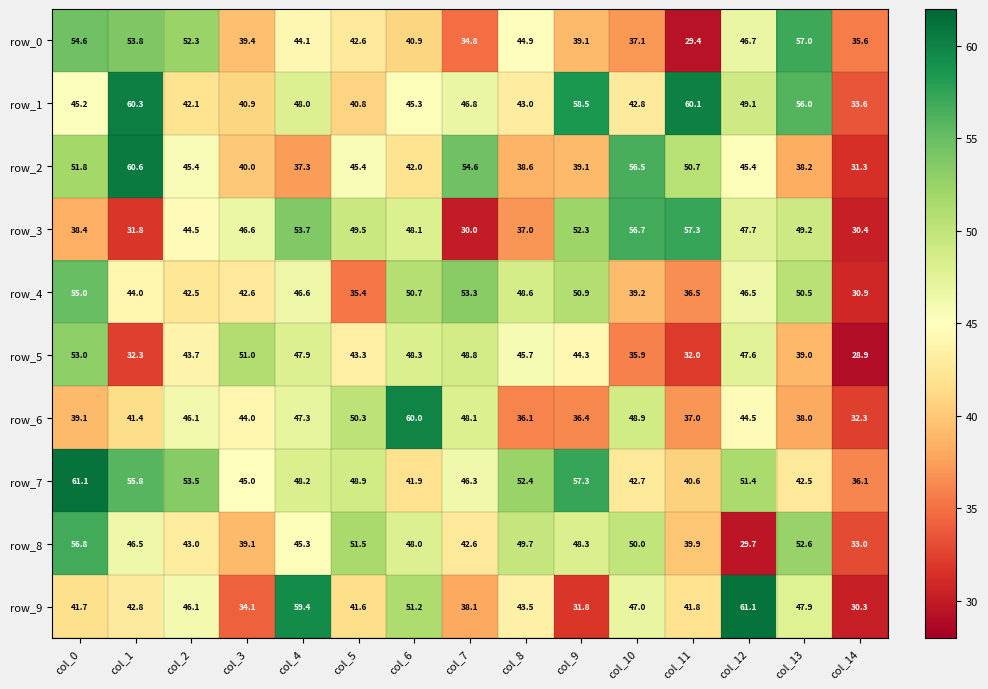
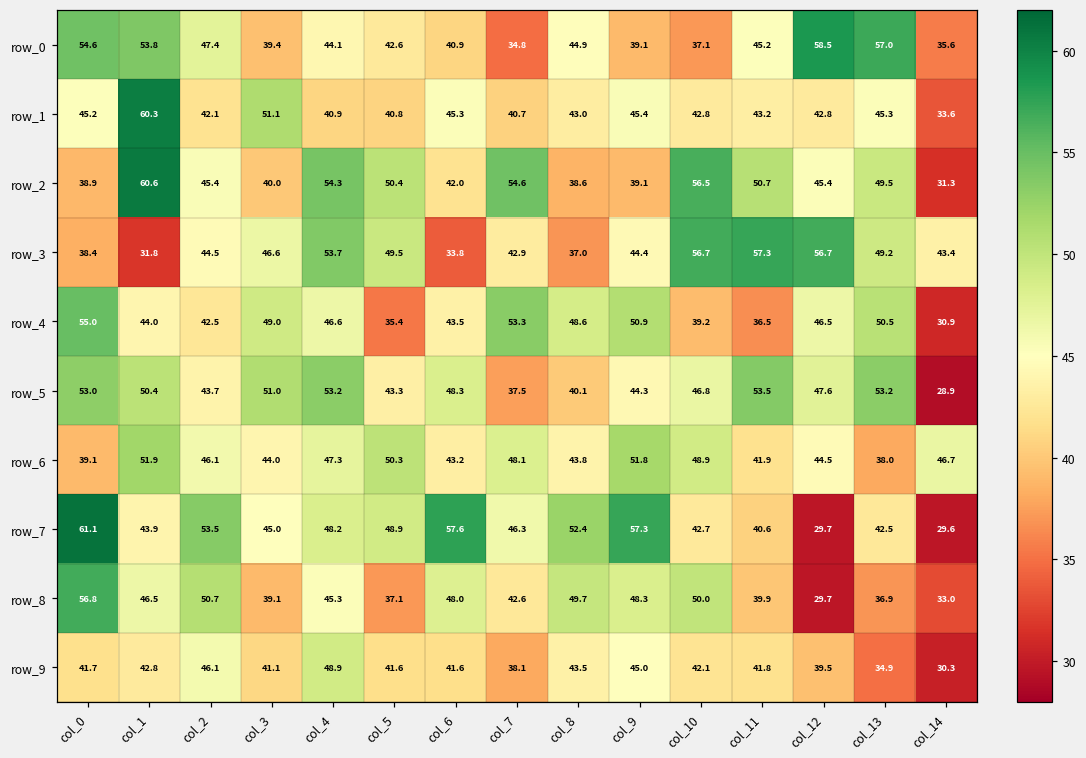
row_0, col_2: 52.3 -> 47.4
row_0, col_11: 29.4 -> 45.2
row_0, col_12: 46.7 -> 58.5
row_1, col_3: 40.9 -> 51.1
row_1, col_4: 48.0 -> 40.9
row_1, col_7: 46.8 -> 40.7
row_1, col_9: 58.5 -> 45.4
row_1, col_11: 60.1 -> 43.2
row_1, col_12: 49.1 -> 42.8
row_1, col_13: 56.0 -> 45.3
row_2, col_0: 51.8 -> 38.9
row_2, col_4: 37.3 -> 54.3
row_2, col_5: 45.4 -> 50.4
row_2, col_13: 38.2 -> 49.5
row_3, col_6: 48.1 -> 33.8
row_3, col_7: 30.0 -> 42.9
row_3, col_9: 52.3 -> 44.4
row_3, col_12: 47.7 -> 56.7
row_3, col_14: 30.4 -> 43.4
row_4, col_3: 42.6 -> 49.0
row_4, col_6: 50.7 -> 43.5
row_5, col_1: 32.3 -> 50.4
row_5, col_4: 47.9 -> 53.2
row_5, col_7: 48.8 -> 37.5
row_5, col_8: 45.7 -> 40.1
row_5, col_10: 35.9 -> 46.8
row_5, col_11: 32.0 -> 53.5
row_5, col_13: 39.0 -> 53.2
row_6, col_1: 41.4 -> 51.9
row_6, col_6: 60.0 -> 43.2
row_6, col_8: 36.1 -> 43.8
row_6, col_9: 36.4 -> 51.8
row_6, col_11: 37.0 -> 41.9
row_6, col_14: 32.3 -> 46.7
row_7, col_1: 55.8 -> 43.9
row_7, col_6: 41.9 -> 57.6
row_7, col_12: 51.4 -> 29.7
row_7, col_14: 36.1 -> 29.6
row_8, col_2: 43.0 -> 50.7
row_8, col_5: 51.5 -> 37.1
row_8, col_13: 52.6 -> 36.9
row_9, col_3: 34.1 -> 41.1
row_9, col_4: 59.4 -> 48.9
row_9, col_6: 51.2 -> 41.6
row_9, col_9: 31.8 -> 45.0
row_9, col_10: 47.0 -> 42.1
row_9, col_12: 61.1 -> 39.5
row_9, col_13: 47.9 -> 34.9
